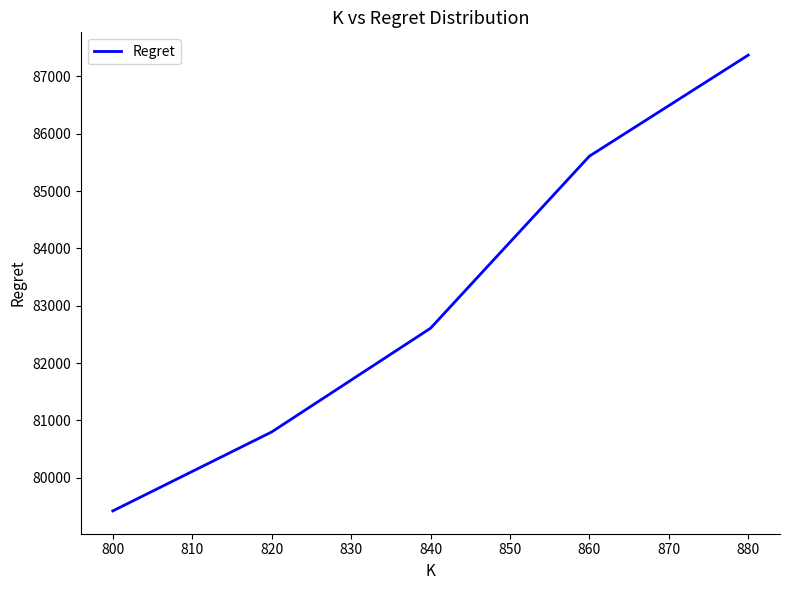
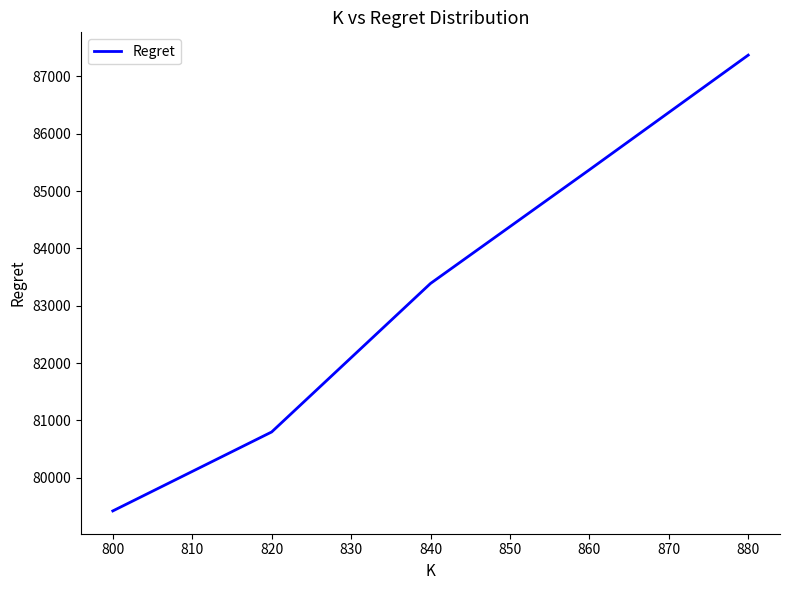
840: 82600 -> 83400
860: 85600 -> 85400
